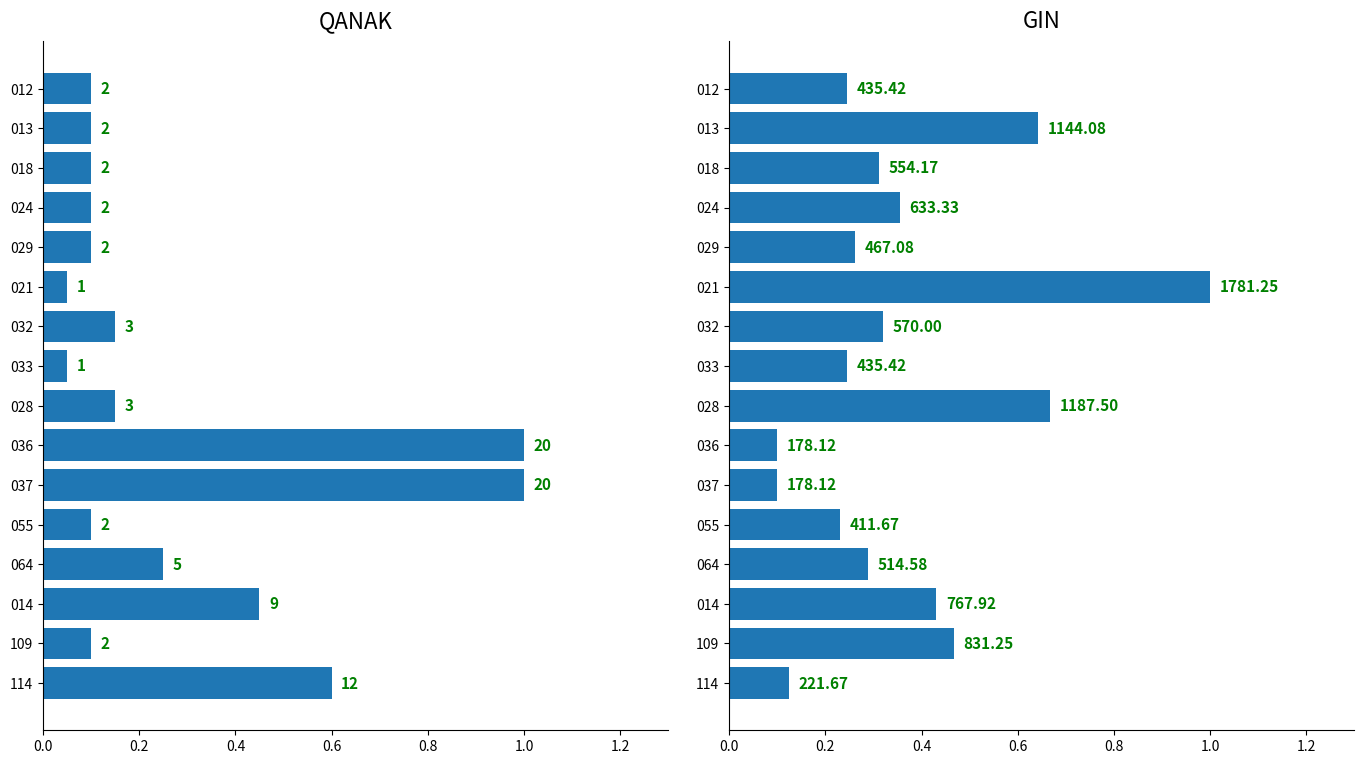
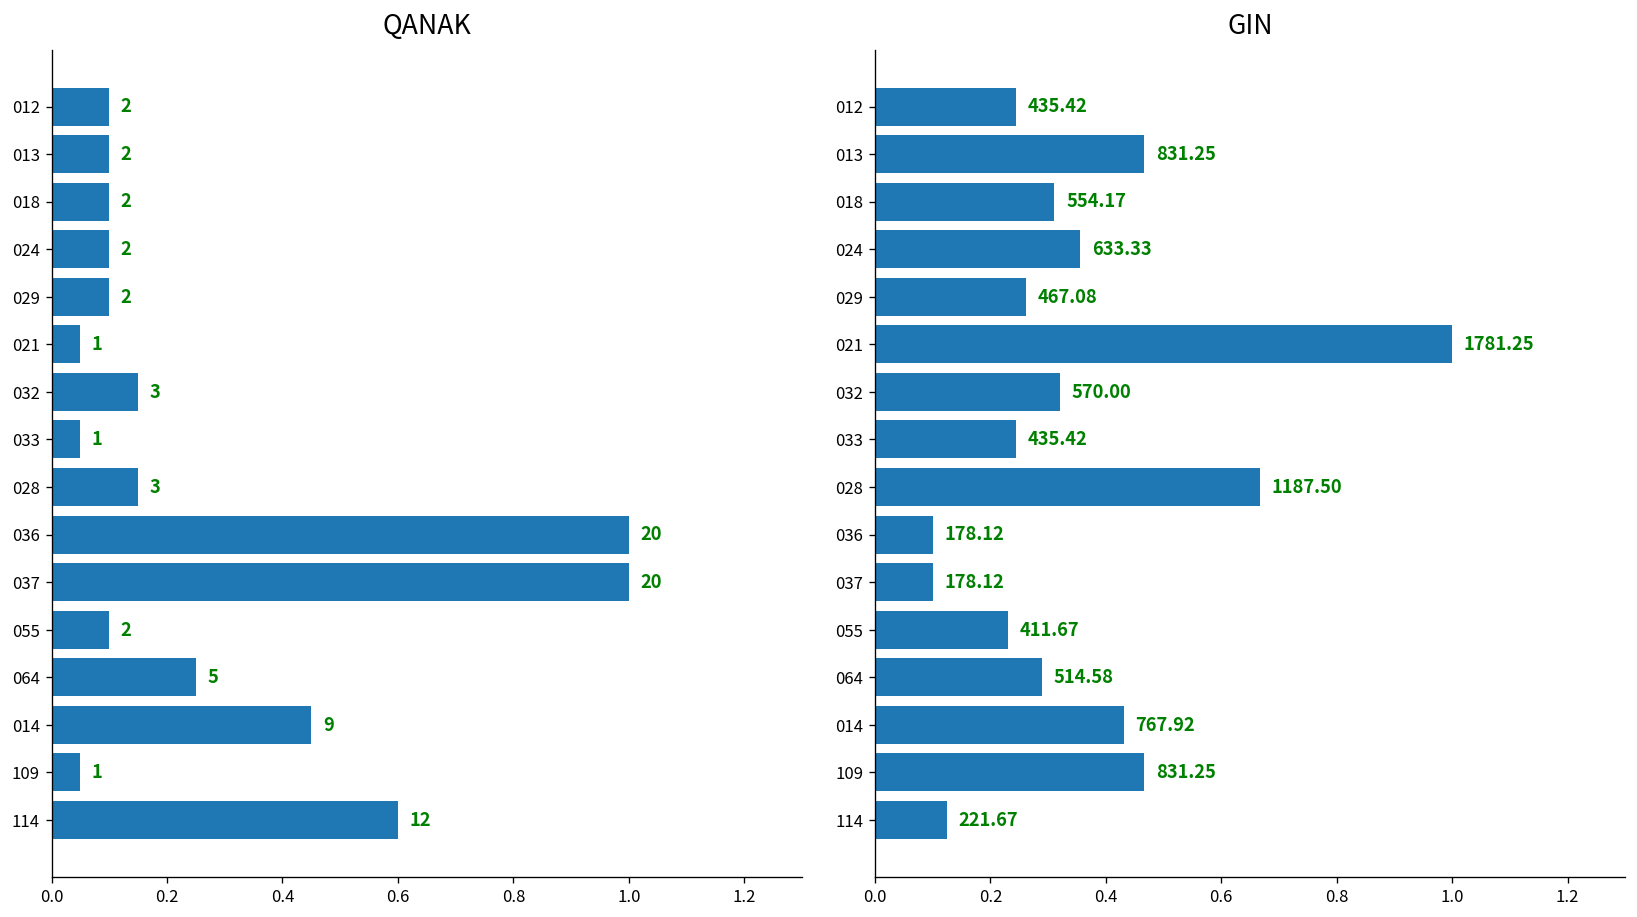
QANAK, 109: 2 -> 1
GIN, 013: 1144.08 -> 831.25
